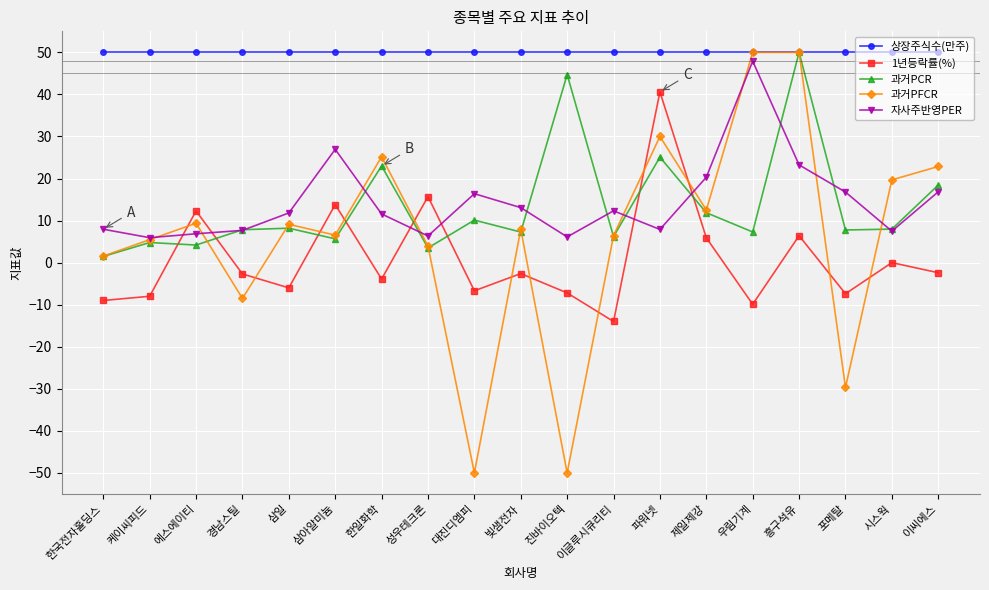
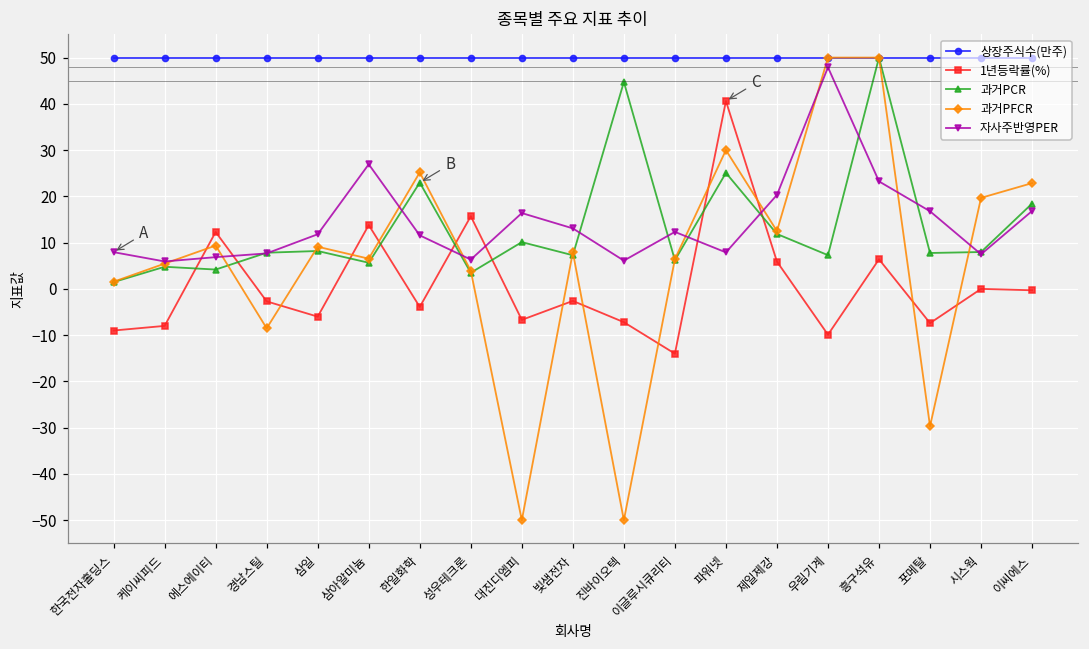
1년등락률(%), 이씨에스: -2 -> 0
